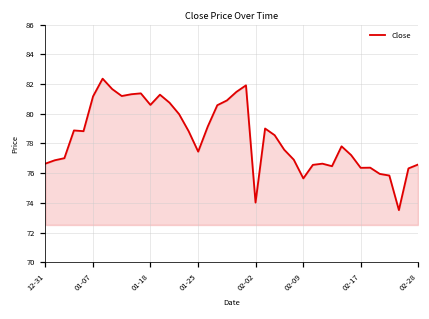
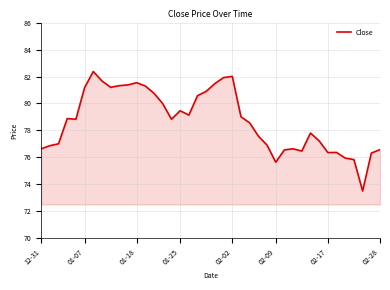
01-18: 80.6 -> 81.5
01-25: 77.5 -> 79.5
02-02: 74.0 -> 82.0
